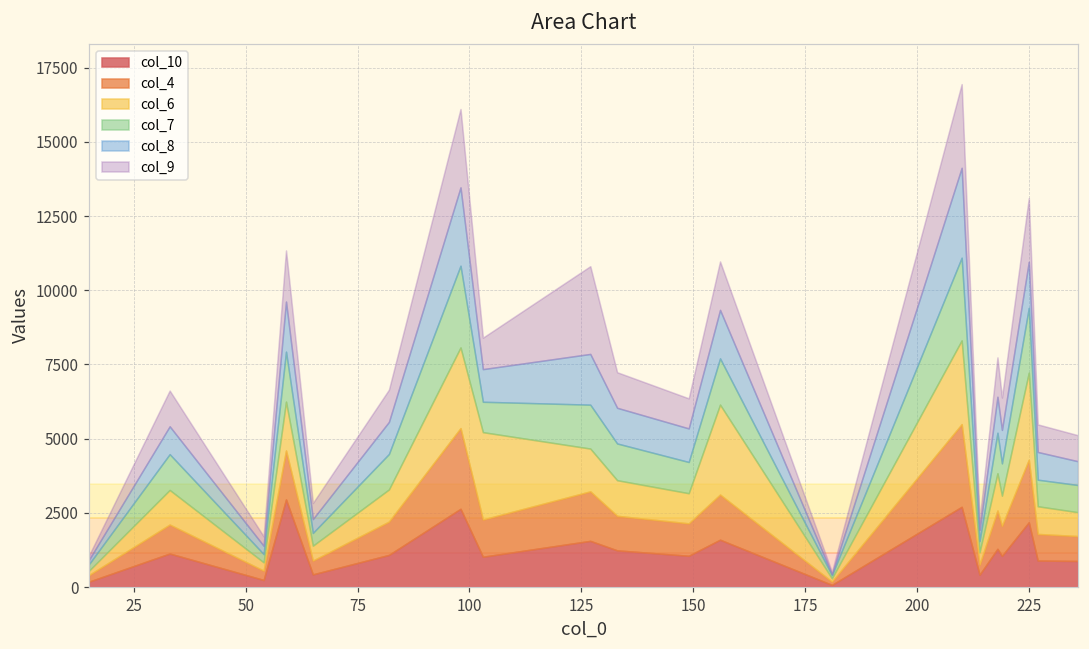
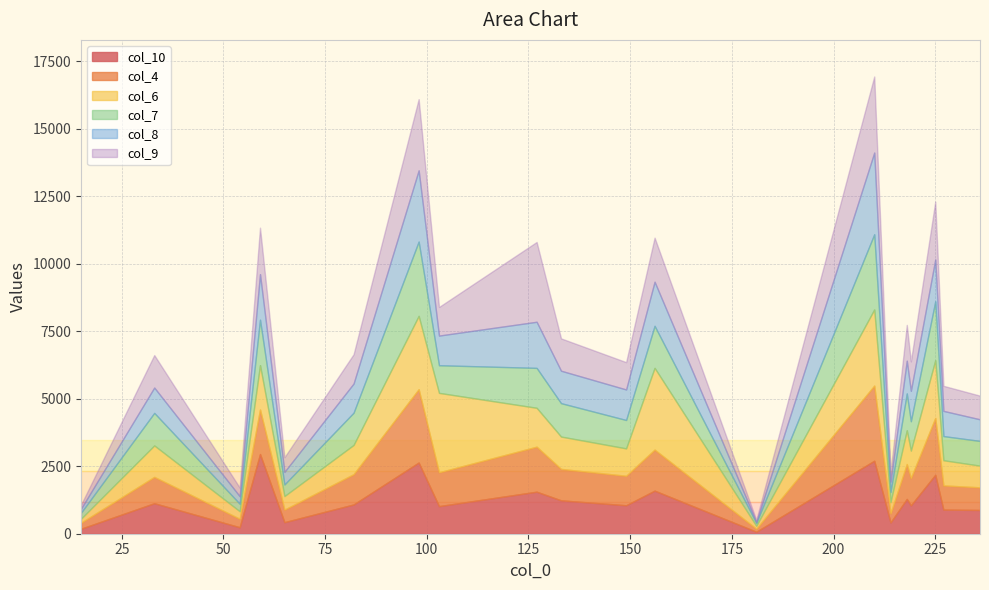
col_6, 225: 2900 -> 2100
